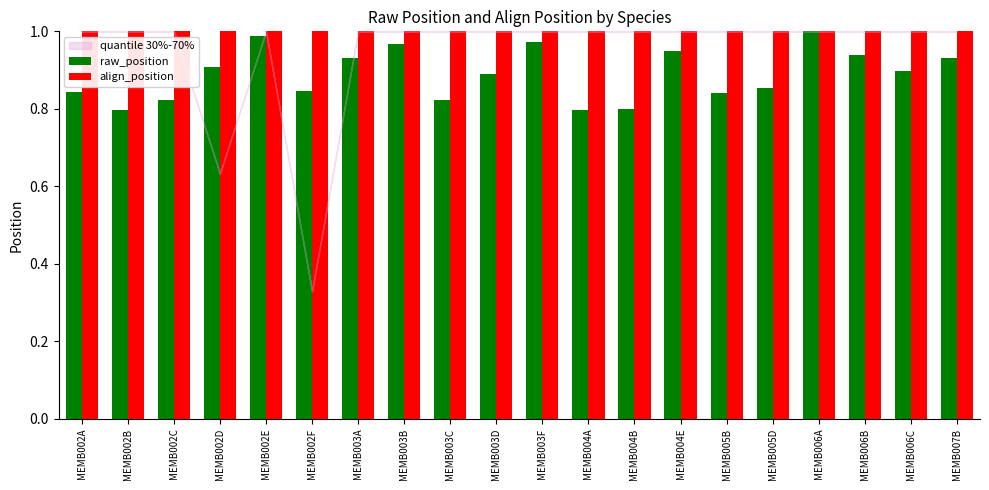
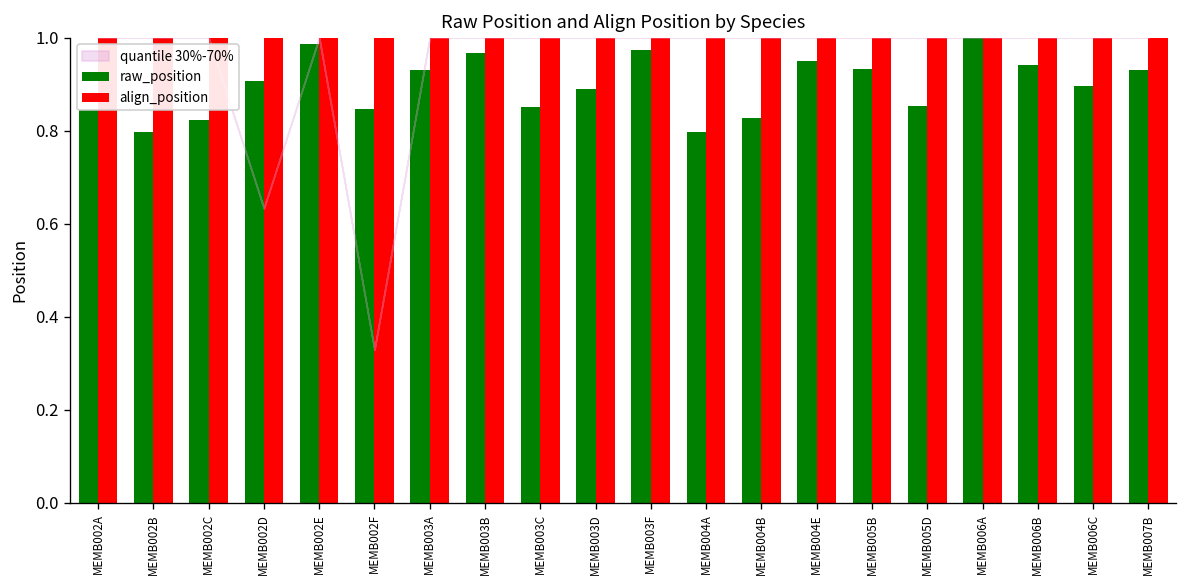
raw_position, MEMB003C: 0.82 -> 0.85
raw_position, MEMB004B: 0.80 -> 0.83
raw_position, MEMB005B: 0.84 -> 0.93
